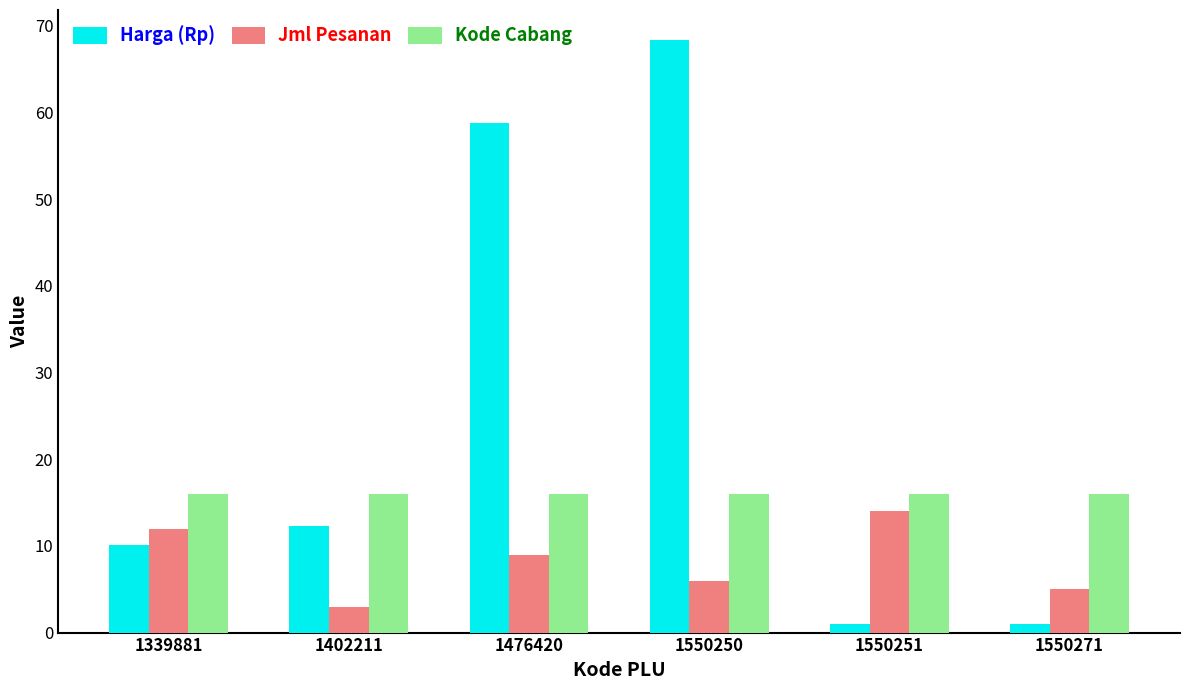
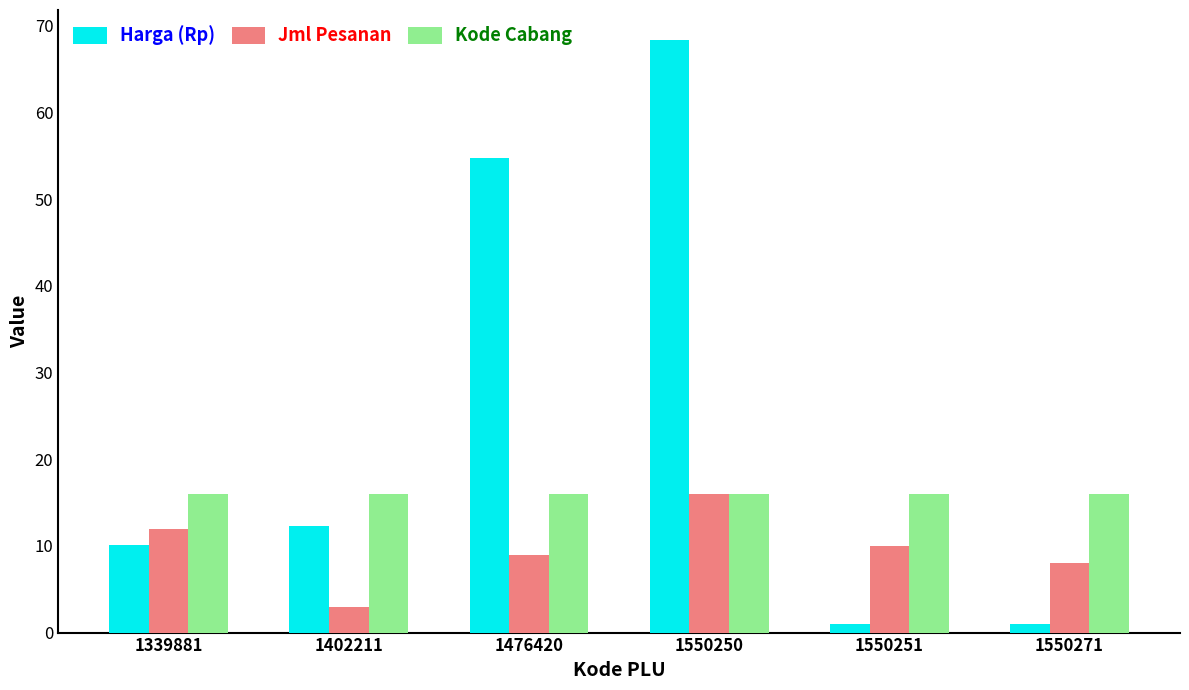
Harga (Rp), 1476420: 59 -> 55
Jml Pesanan, 1550250: 6 -> 16
Jml Pesanan, 1550251: 14 -> 10
Jml Pesanan, 1550271: 5 -> 8
